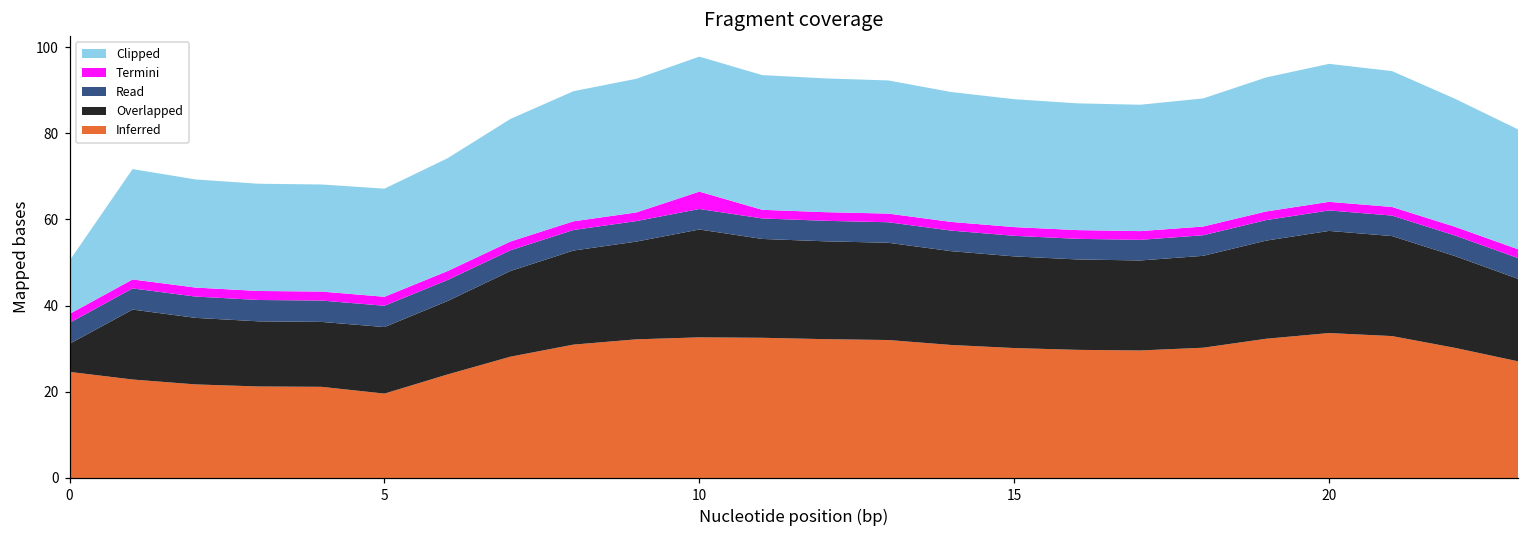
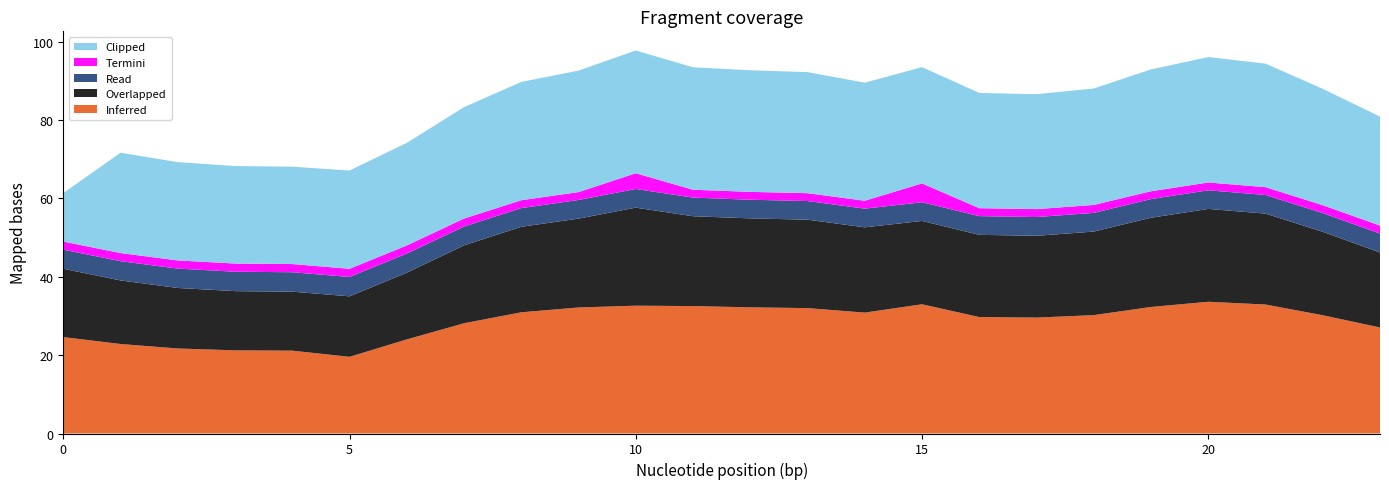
Overlapped, 0: 7 -> 17
Inferred, 15: 30 -> 33
Termini, 15: 2 -> 5
